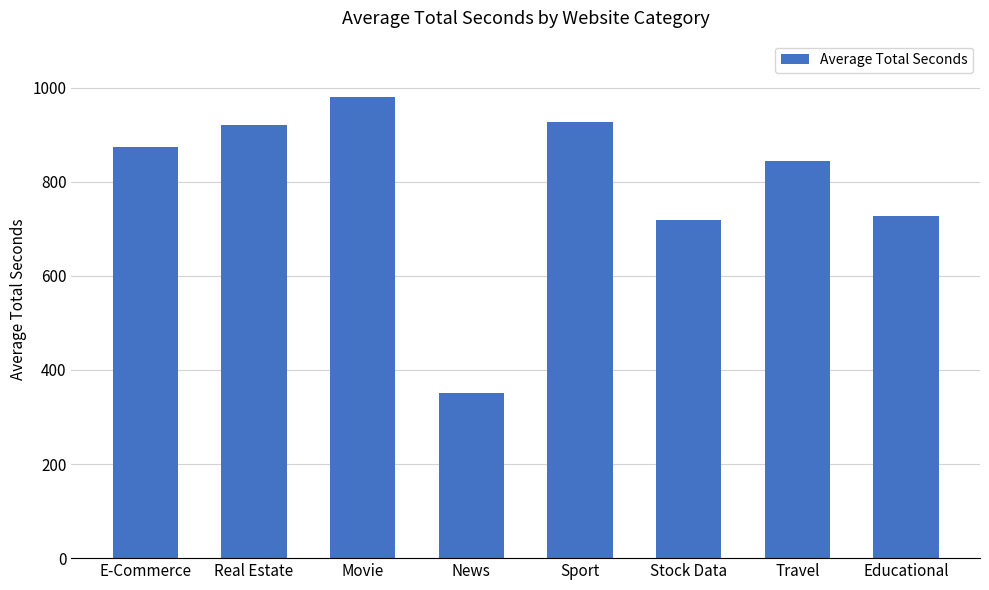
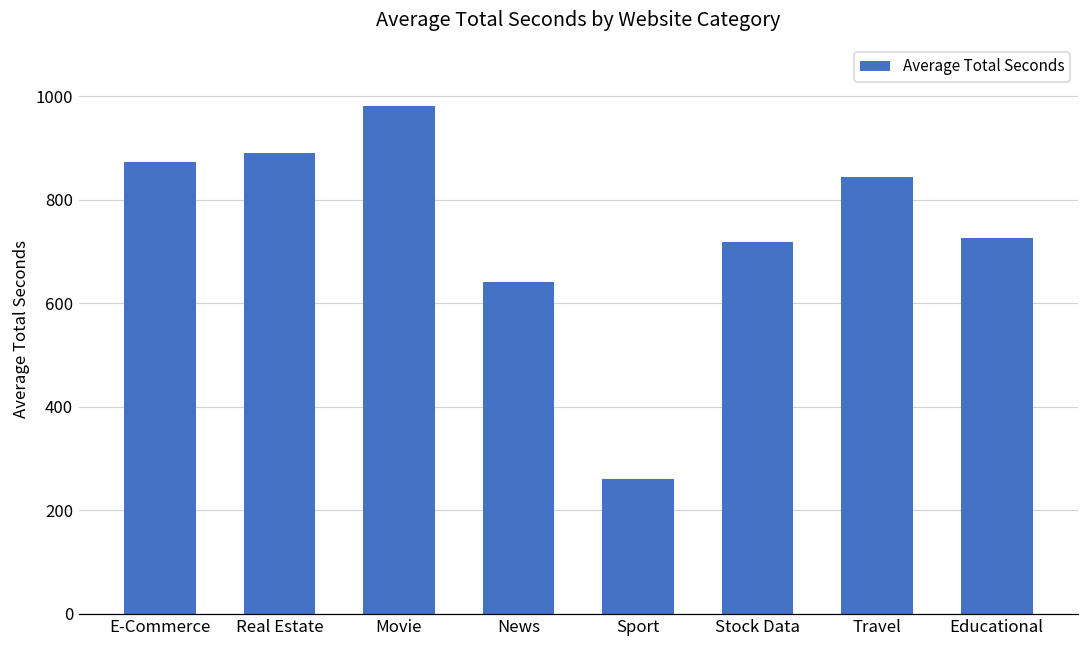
Real Estate: 920 -> 890
News: 350 -> 640
Sport: 930 -> 260
